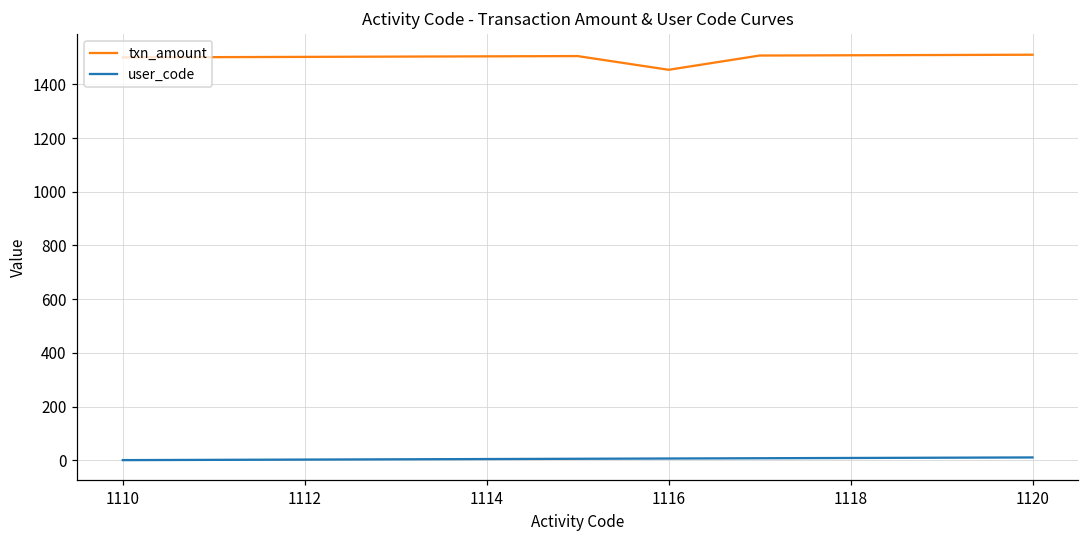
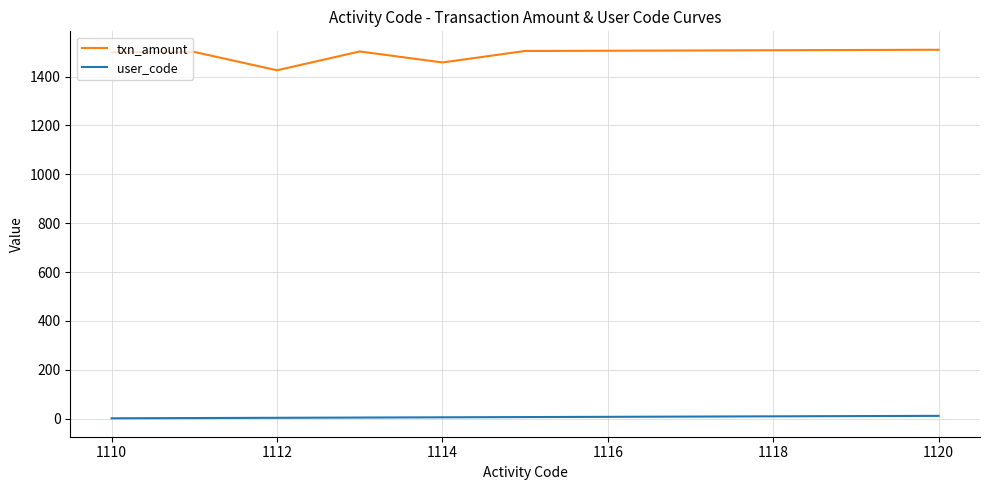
txn_amount, 1112: 1500 -> 1430
txn_amount, 1114: 1500 -> 1460
txn_amount, 1116: 1450 -> 1510
